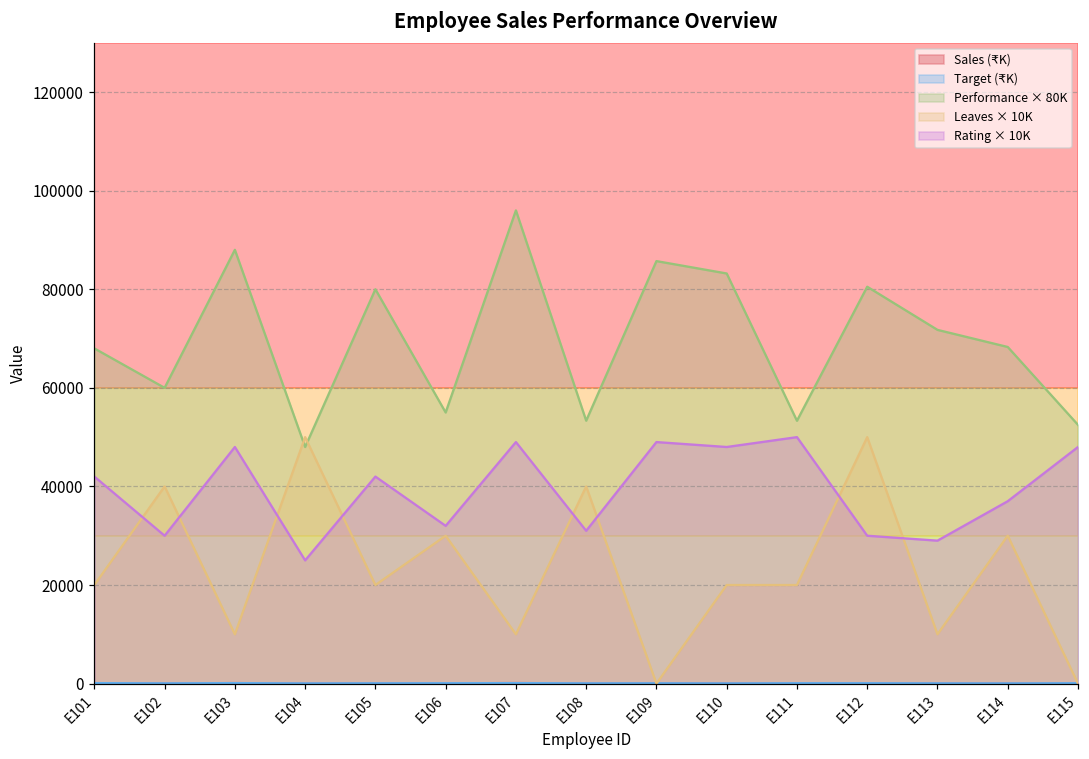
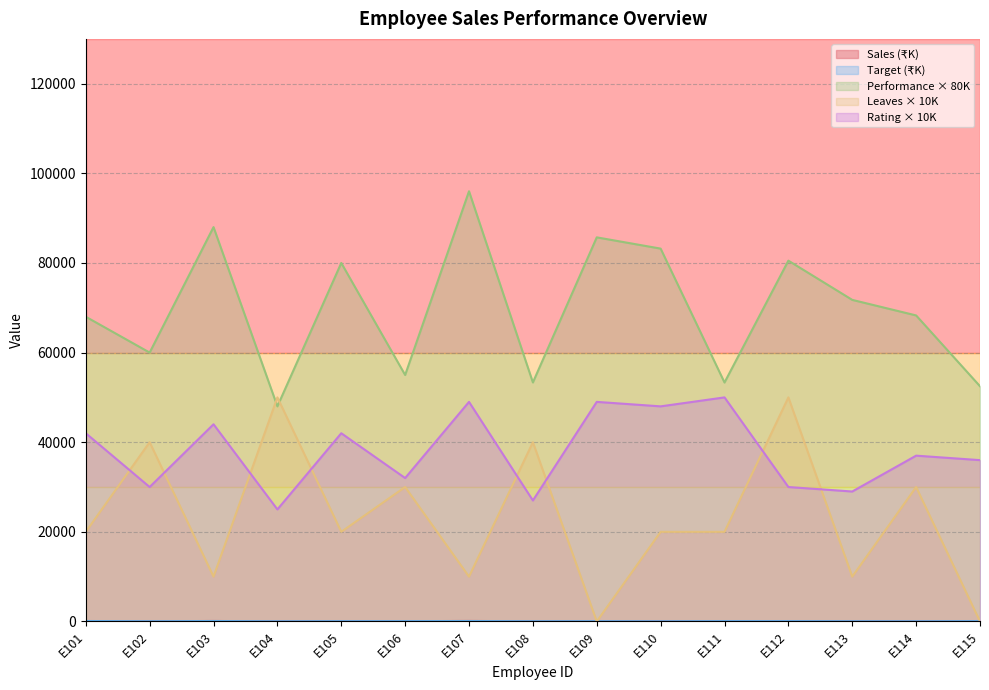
Rating × 10K, E103: 48000 -> 44000
Rating × 10K, E108: 31000 -> 27000
Rating × 10K, E115: 48000 -> 36000
